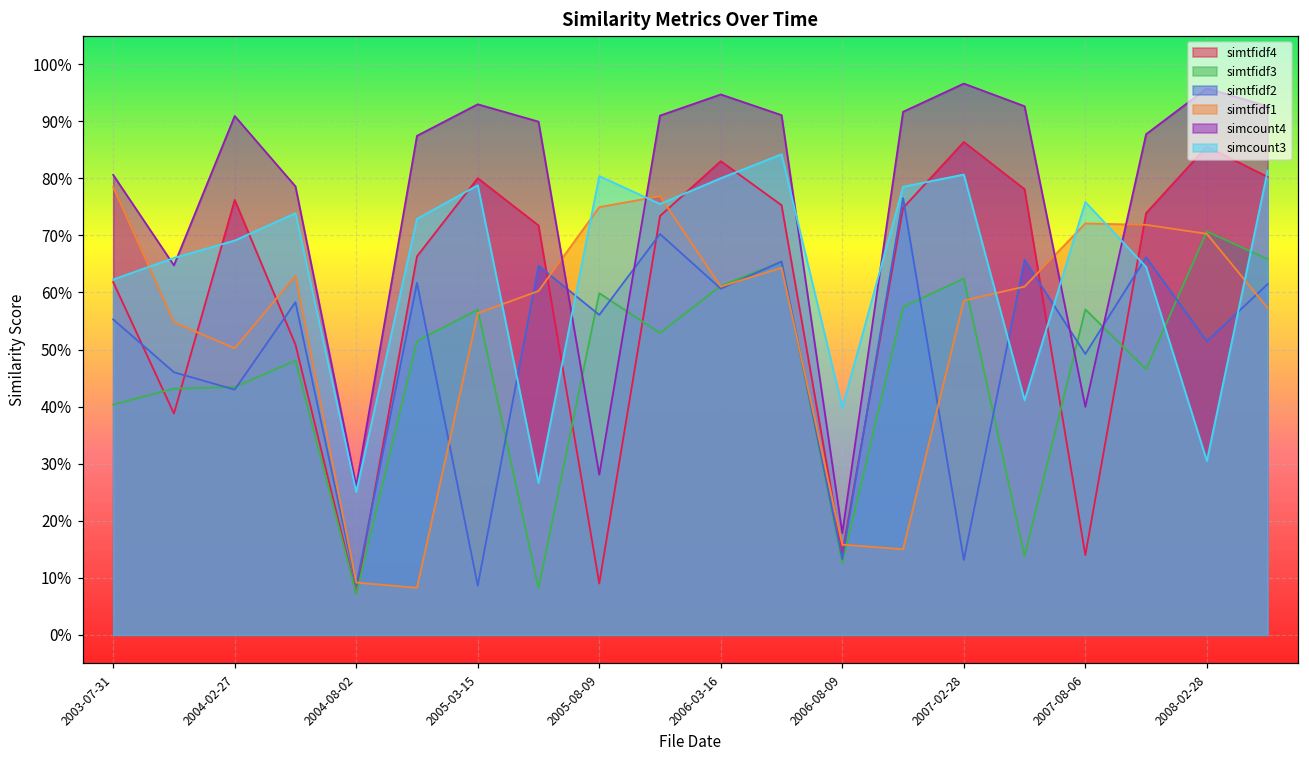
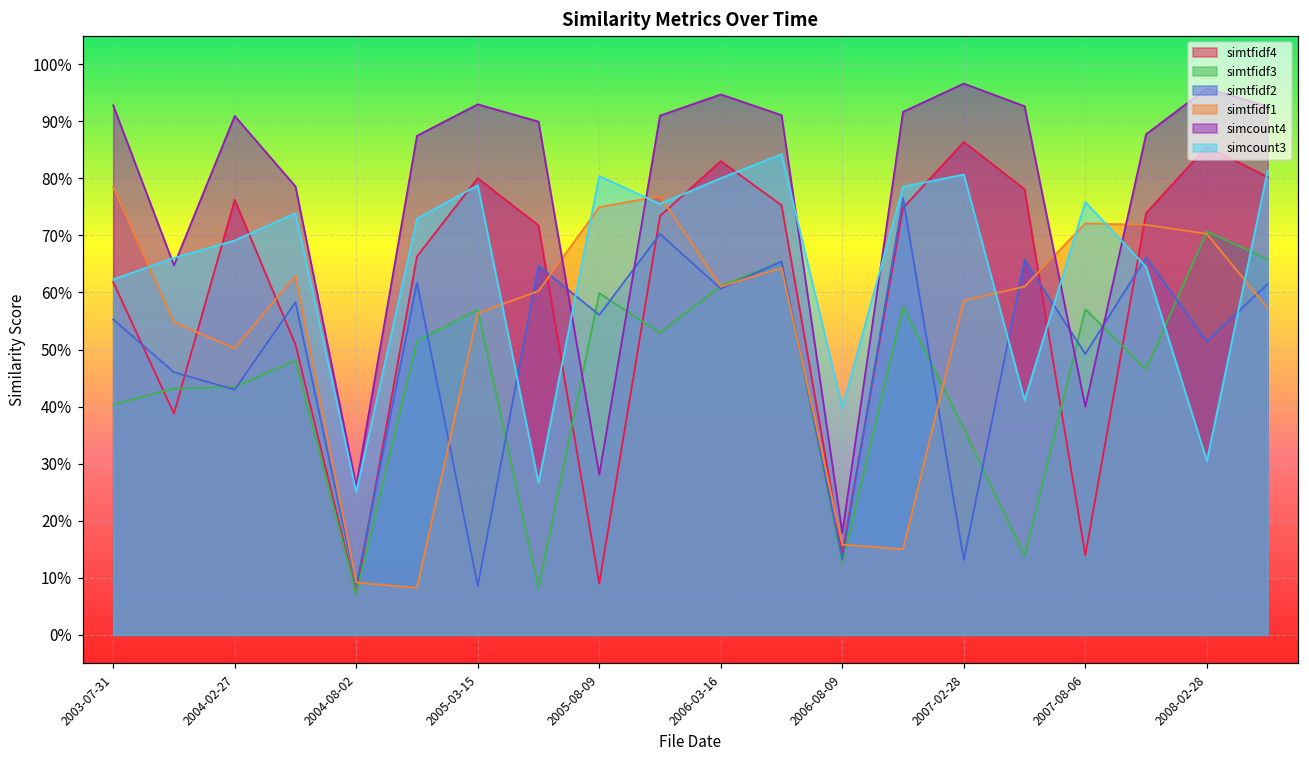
simcount4, 2003-07-31: 81% -> 93%
simtfidf3, 2007-02-28: 62% -> 36%
